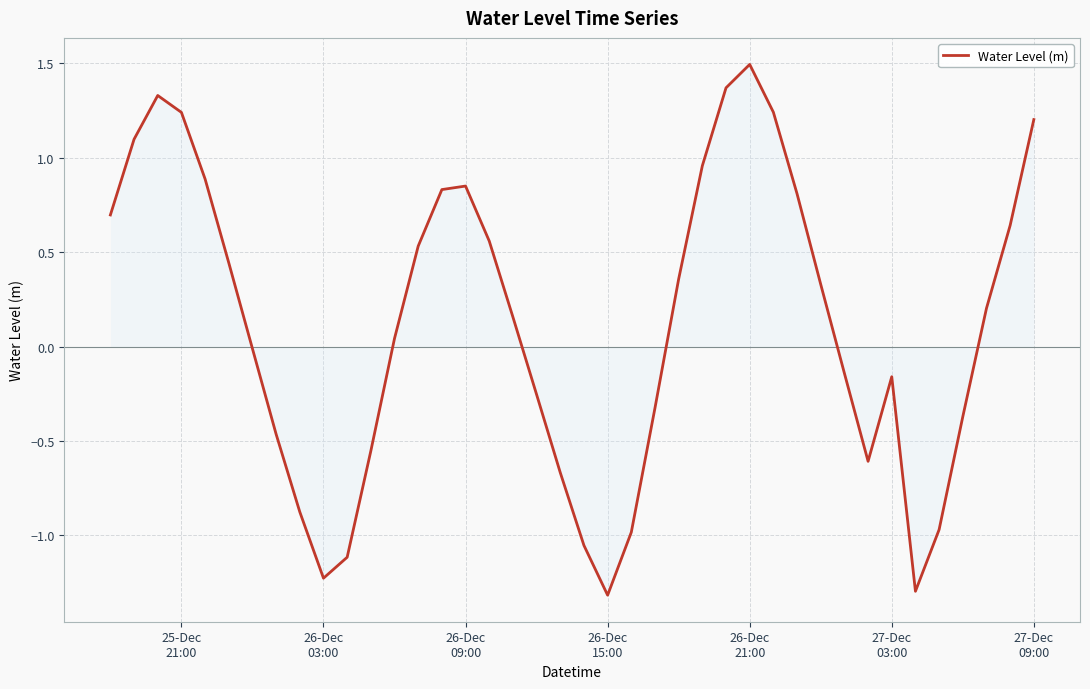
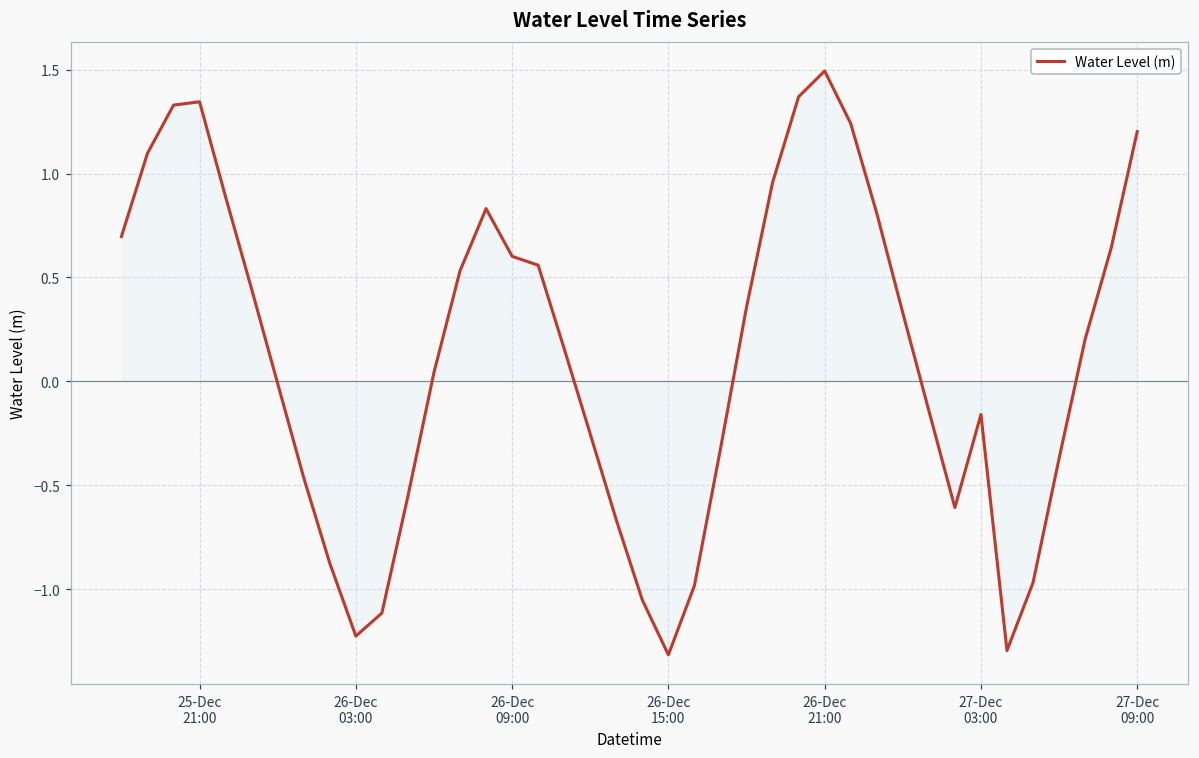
Water Level (m), 25-Dec 21:00: 1.24 -> 1.35
Water Level (m), 26-Dec 09:00: 0.85 -> 0.60
